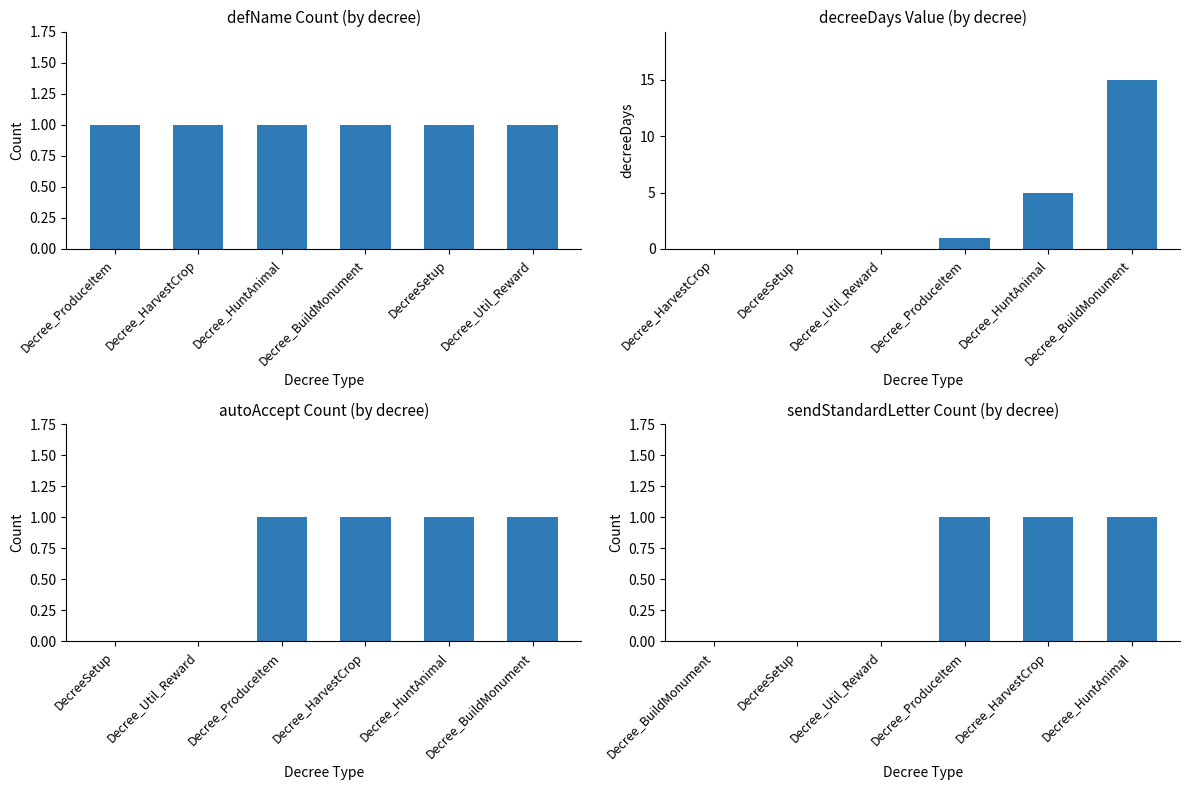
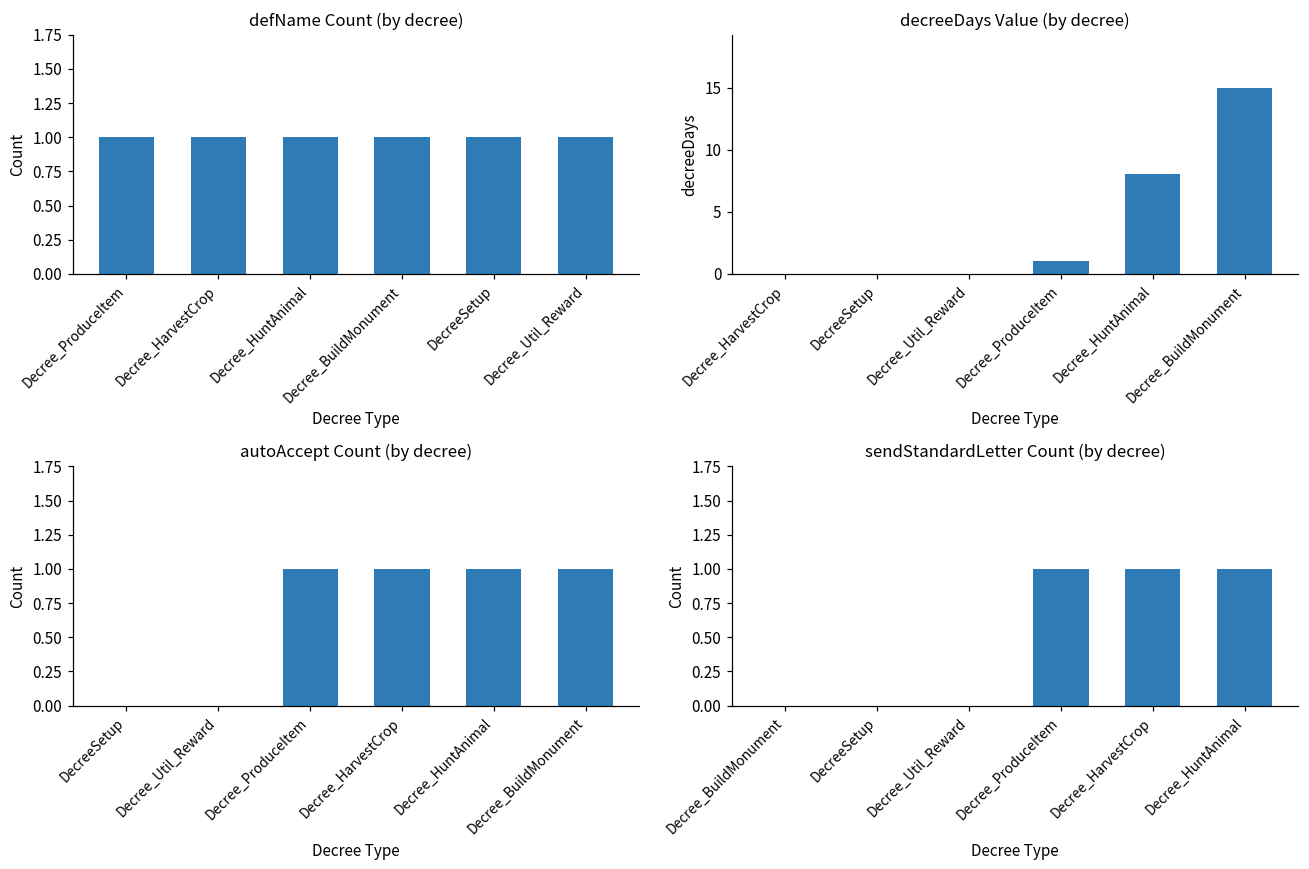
decreeDays Value (by decree), Decree_HuntAnimal: 5 -> 8
